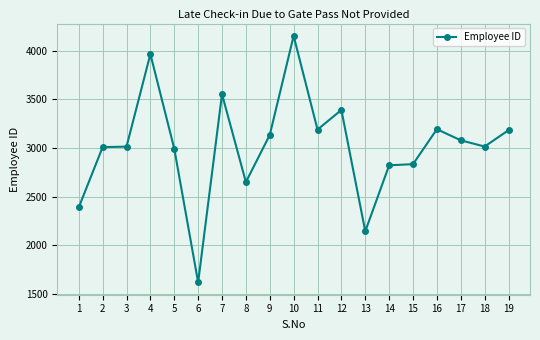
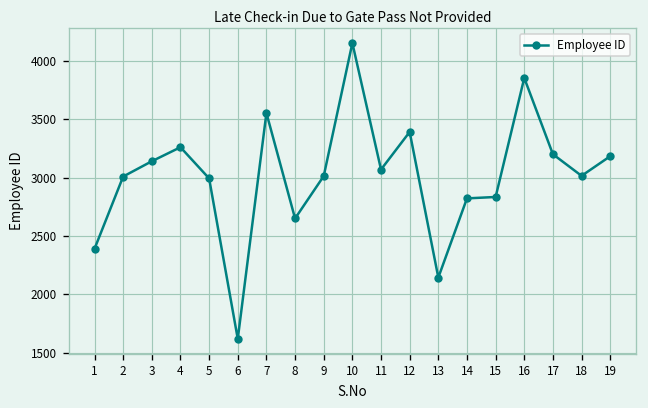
3: 3000 -> 3100
4: 4000 -> 3300
9: 3100 -> 3000
11: 3200 -> 3100
16: 3200 -> 3900
17: 3100 -> 3200
